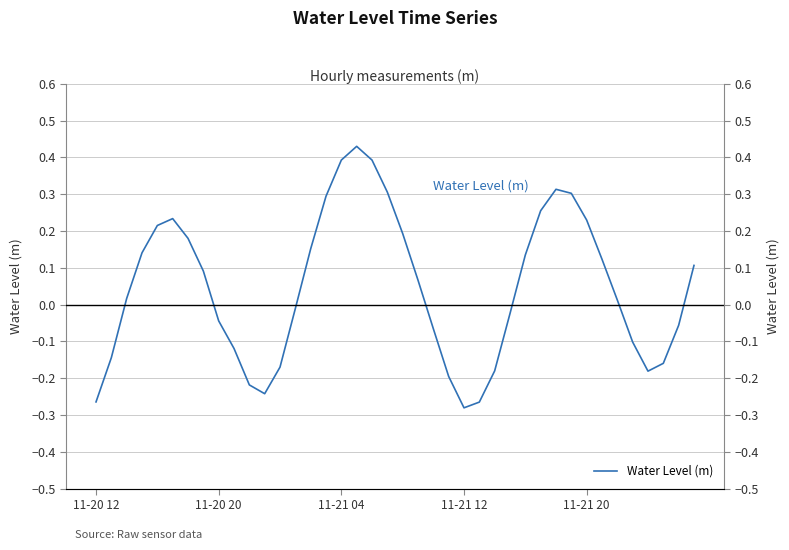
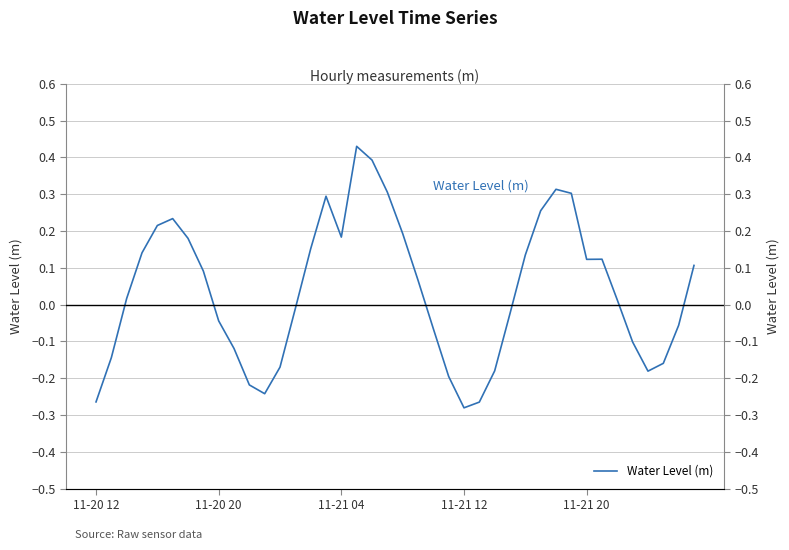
11-21 04: 0.39 -> 0.18
11-21 20: 0.23 -> 0.12
